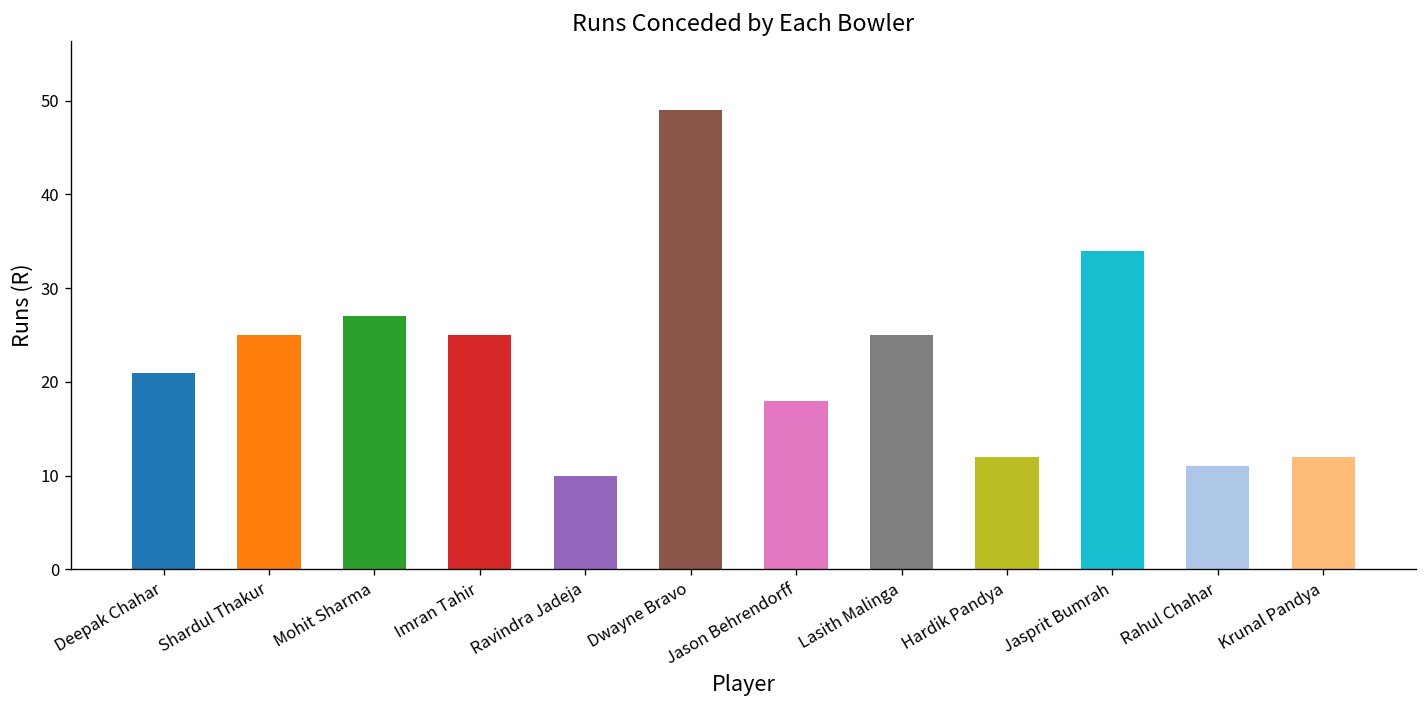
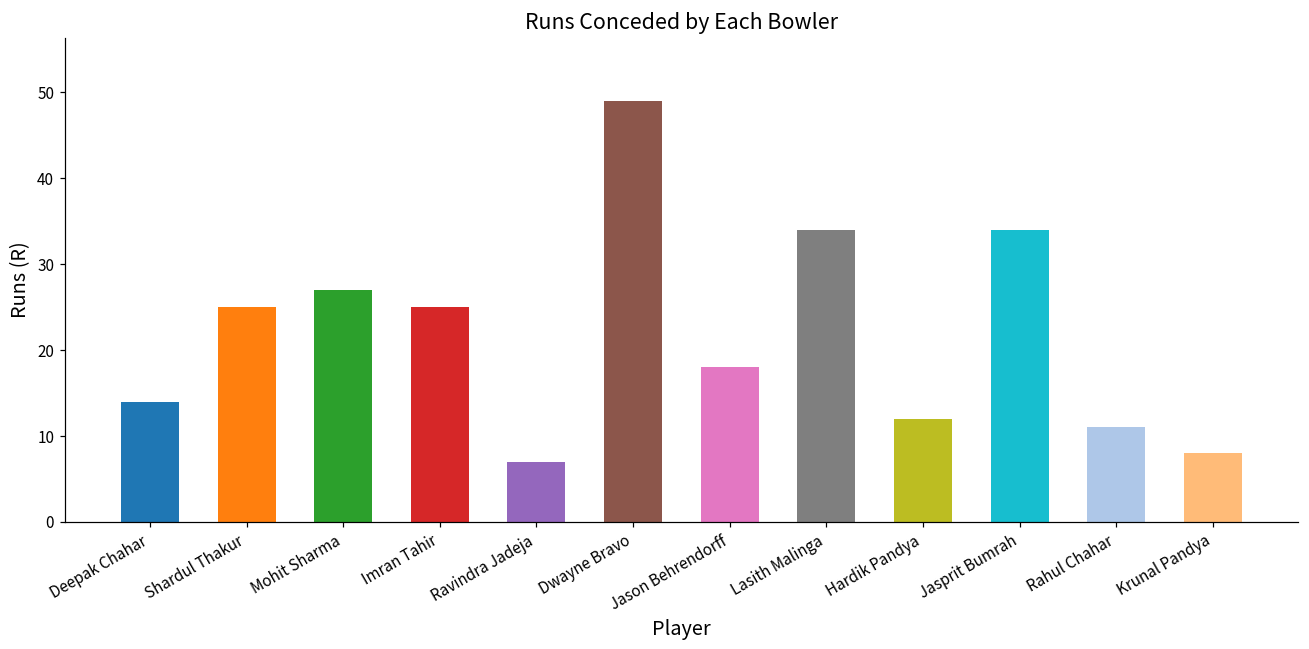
Deepak Chahar: 21 -> 14
Ravindra Jadeja: 10 -> 7
Lasith Malinga: 25 -> 34
Krunal Pandya: 12 -> 8
